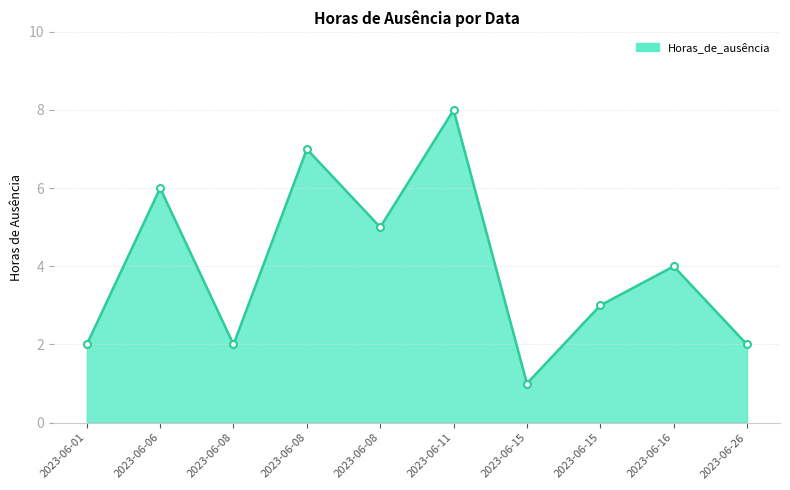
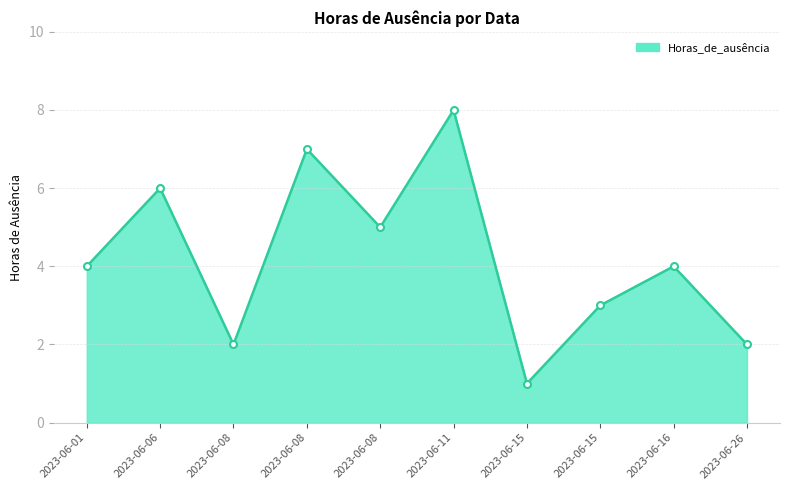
2023-06-01: 2 -> 4
